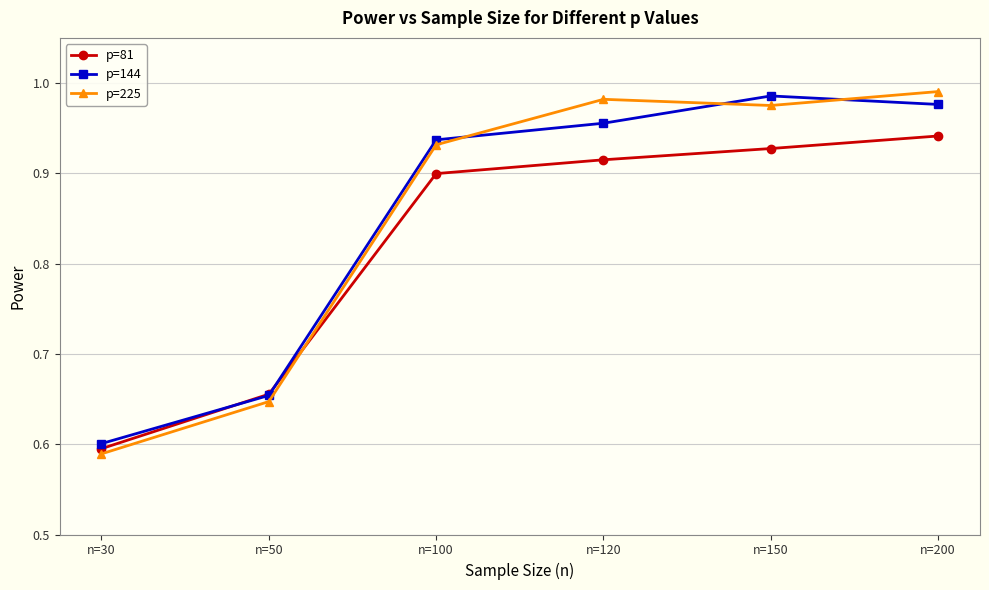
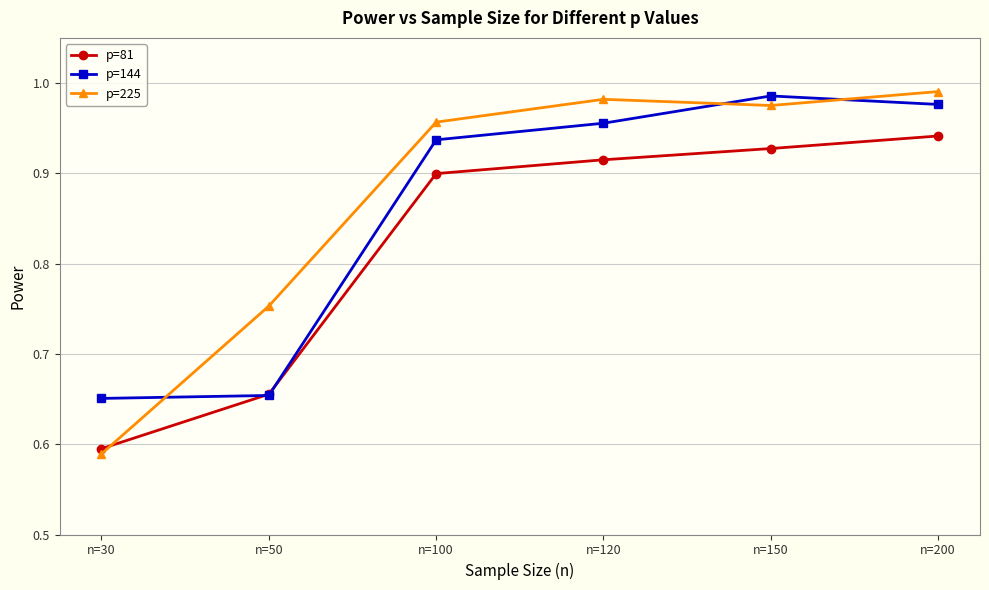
p=144, n=30: 0.60 -> 0.65
p=225, n=50: 0.65 -> 0.75
p=225, n=100: 0.93 -> 0.96
